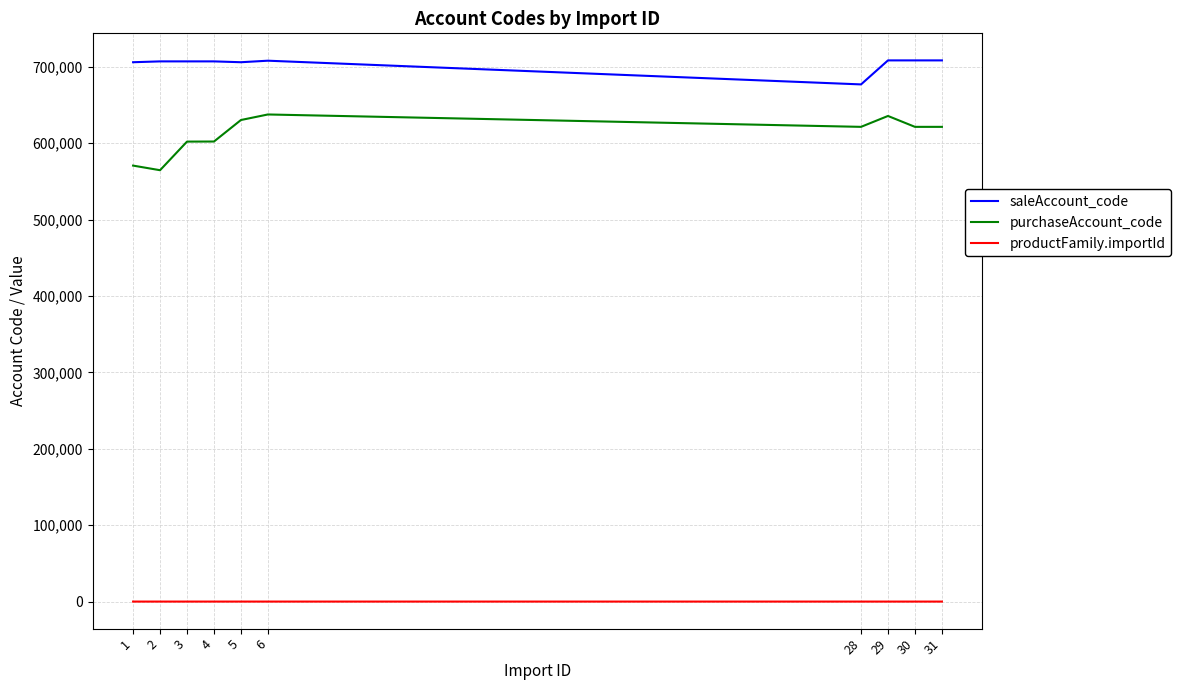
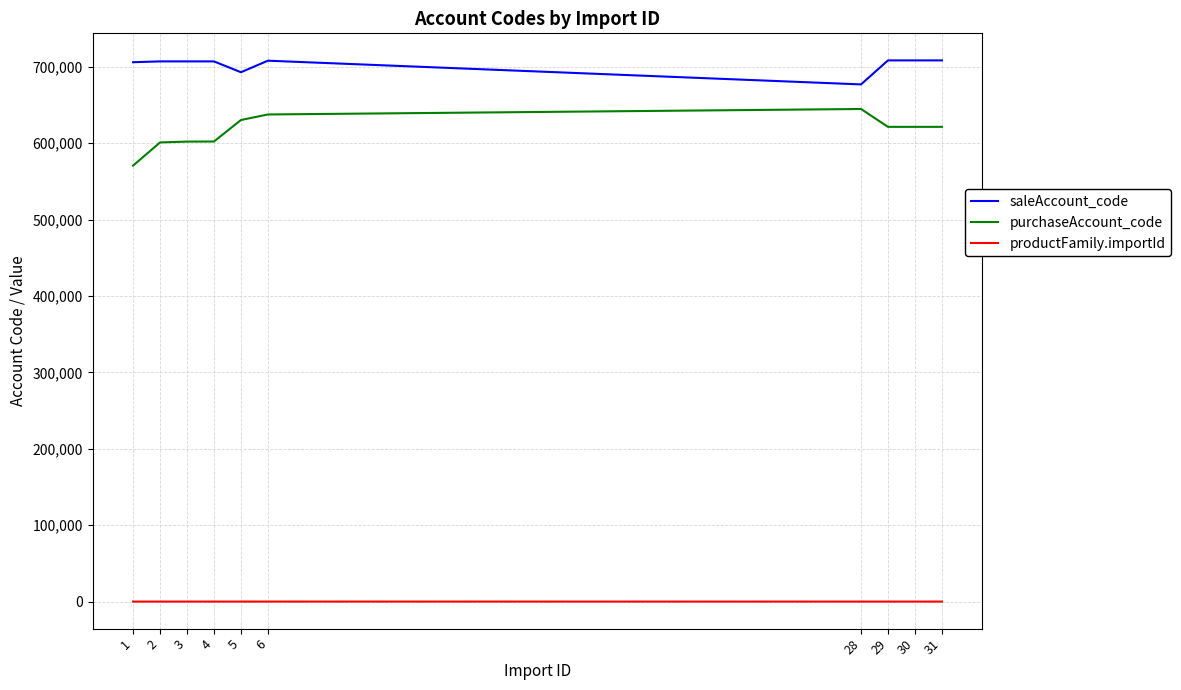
purchaseAccount_code, 2: 560,000 -> 600,000
saleAccount_code, 5: 710,000 -> 690,000
purchaseAccount_code, 28: 620,000 -> 640,000
purchaseAccount_code, 29: 640,000 -> 620,000
